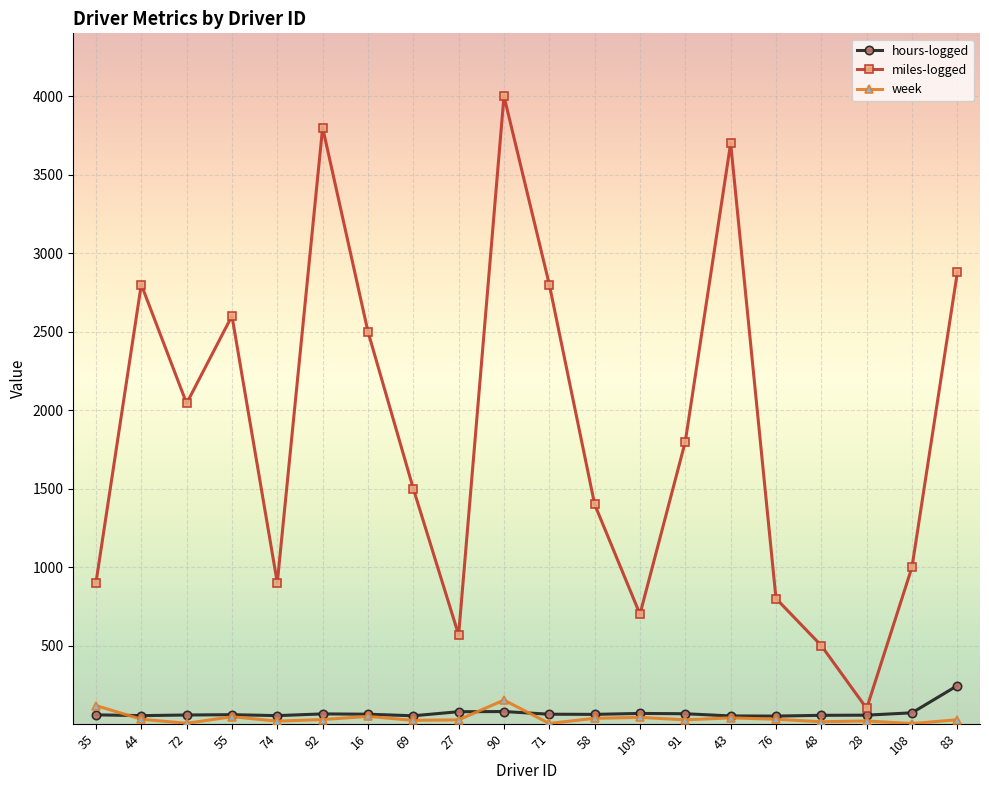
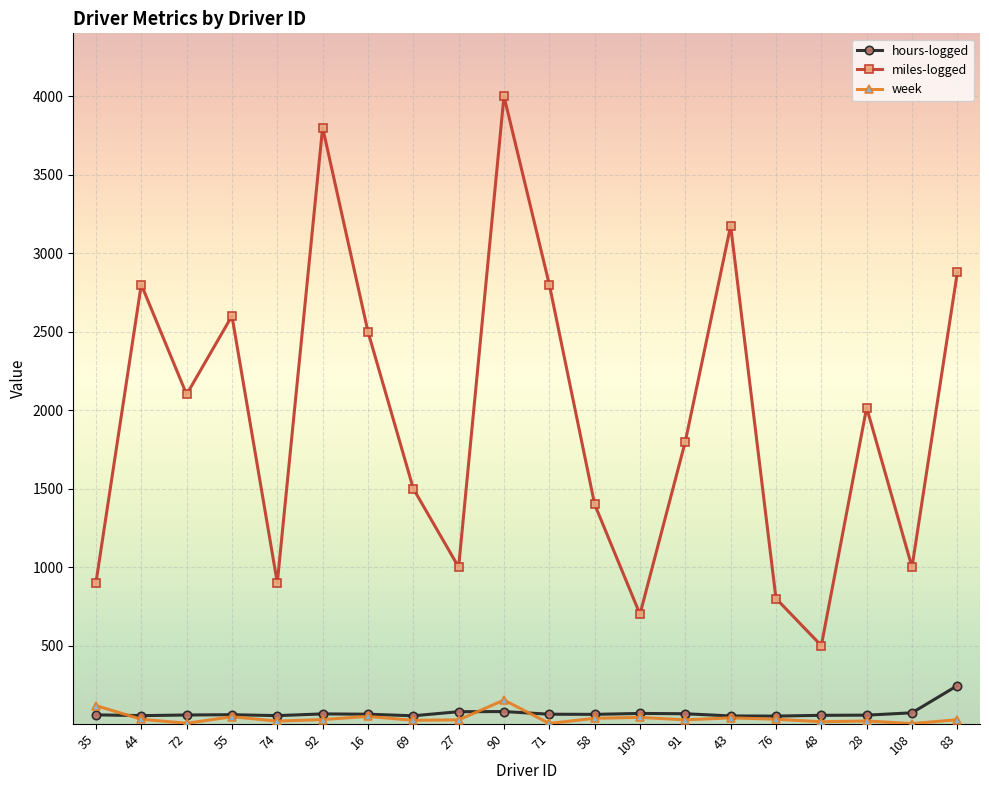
miles-logged, 72: 2040 -> 2100
miles-logged, 27: 570 -> 1000
miles-logged, 43: 3700 -> 3170
miles-logged, 28: 100 -> 2020
